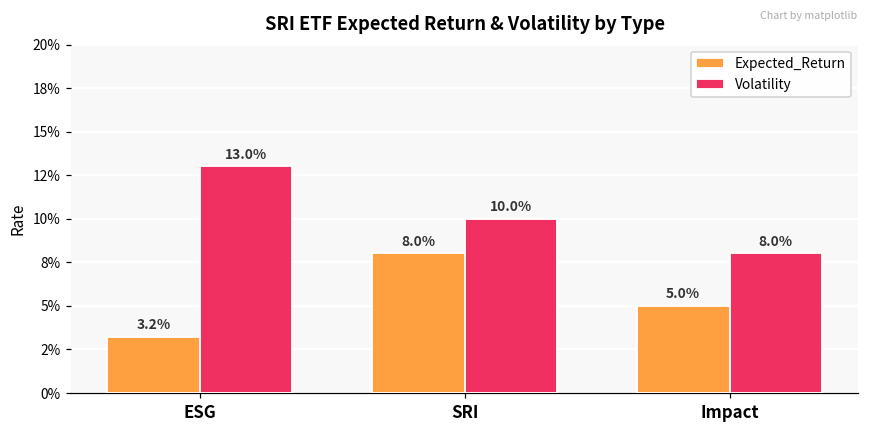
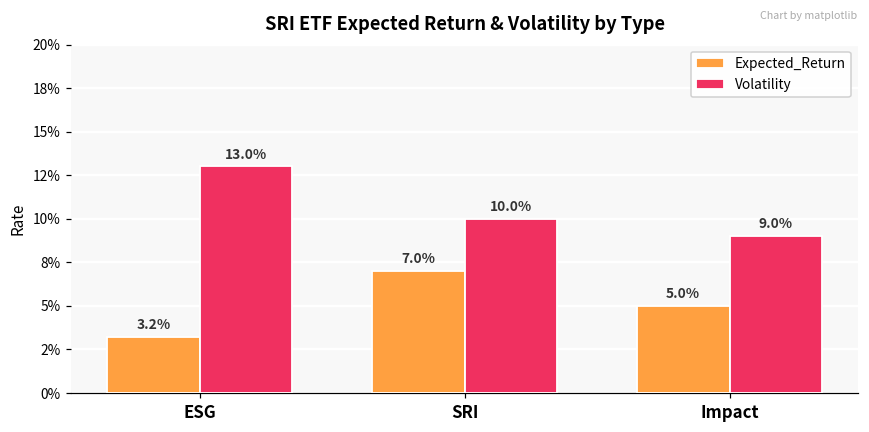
Expected_Return, SRI: 8.0% -> 7.0%
Volatility, Impact: 8.0% -> 9.0%
